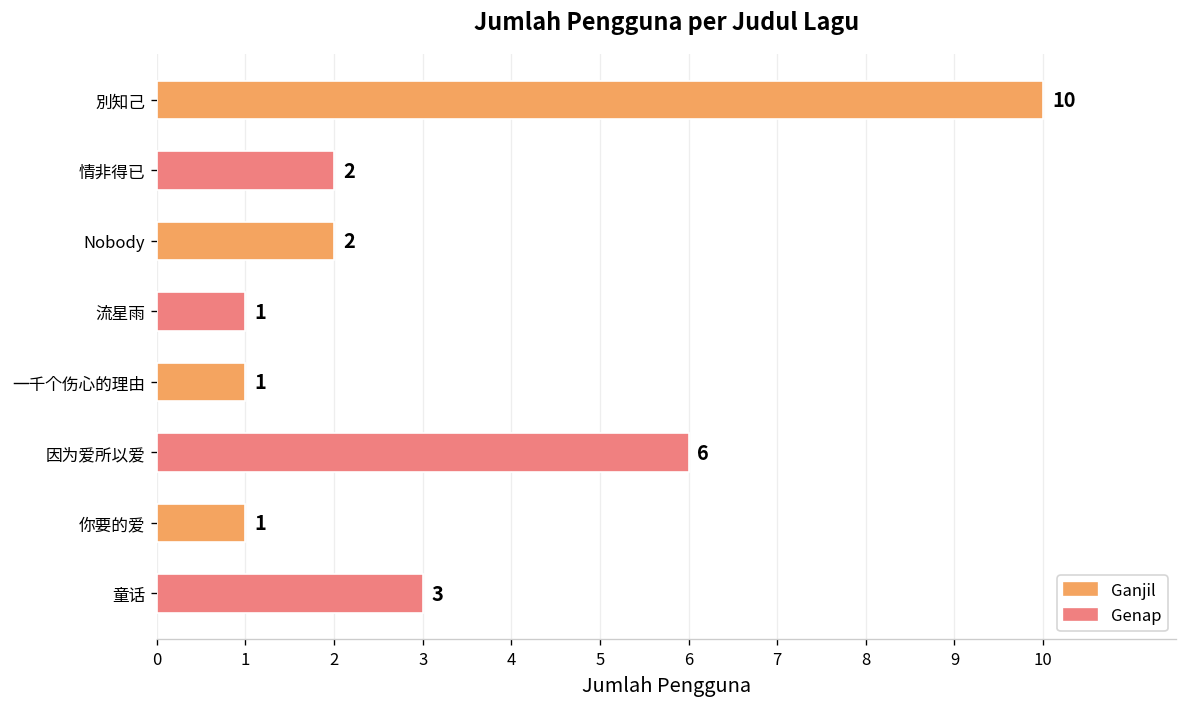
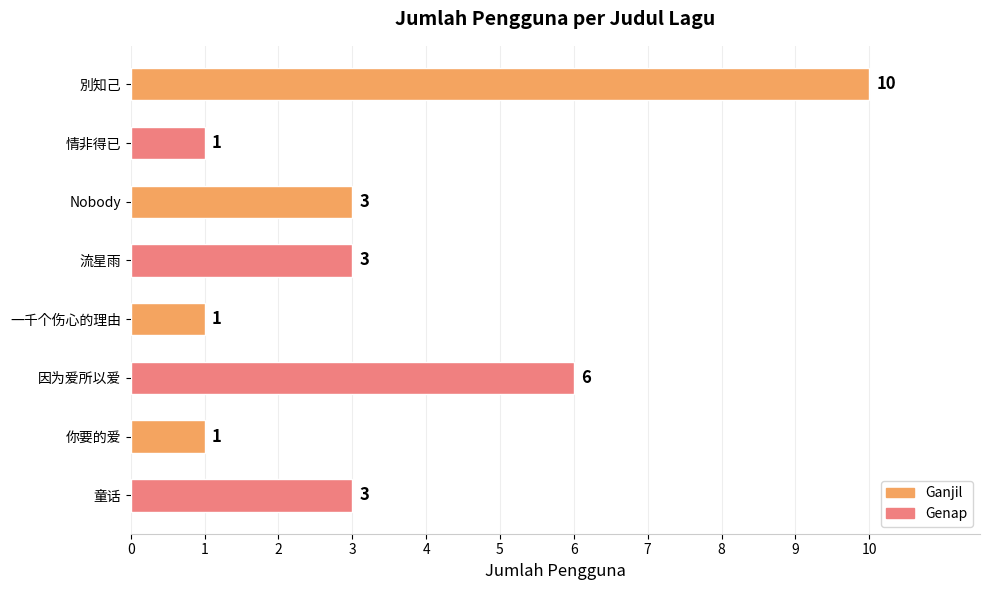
情非得已: 2 -> 1
Nobody: 2 -> 3
流星雨: 1 -> 3
